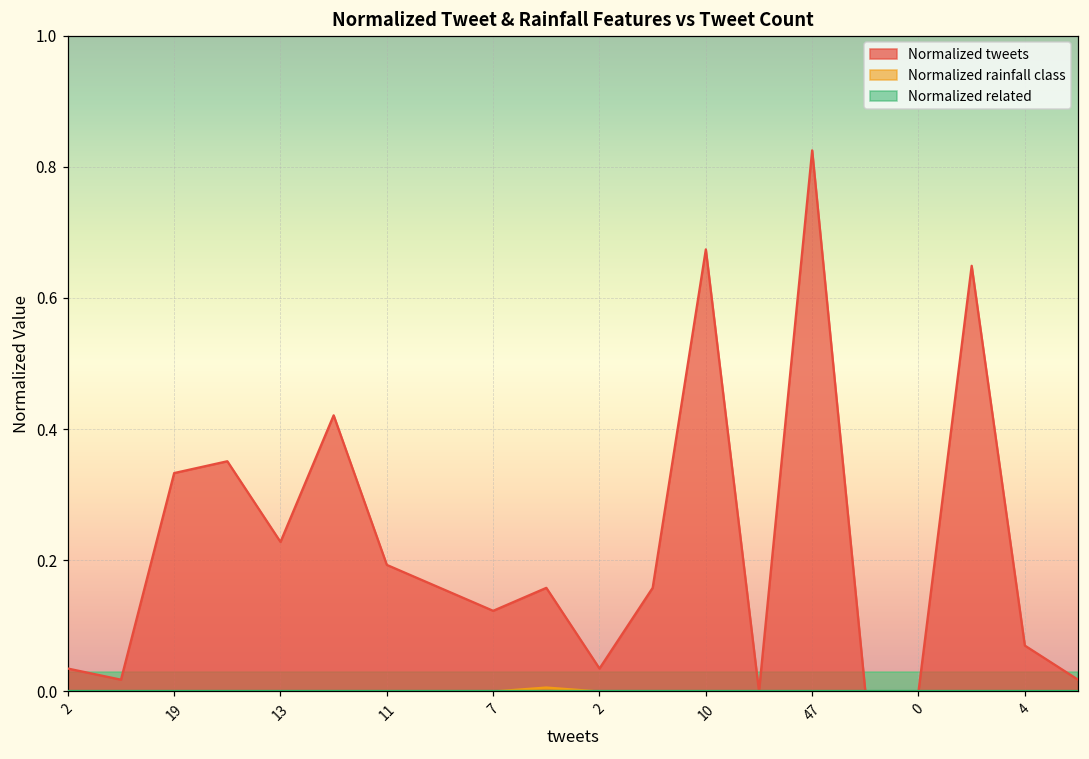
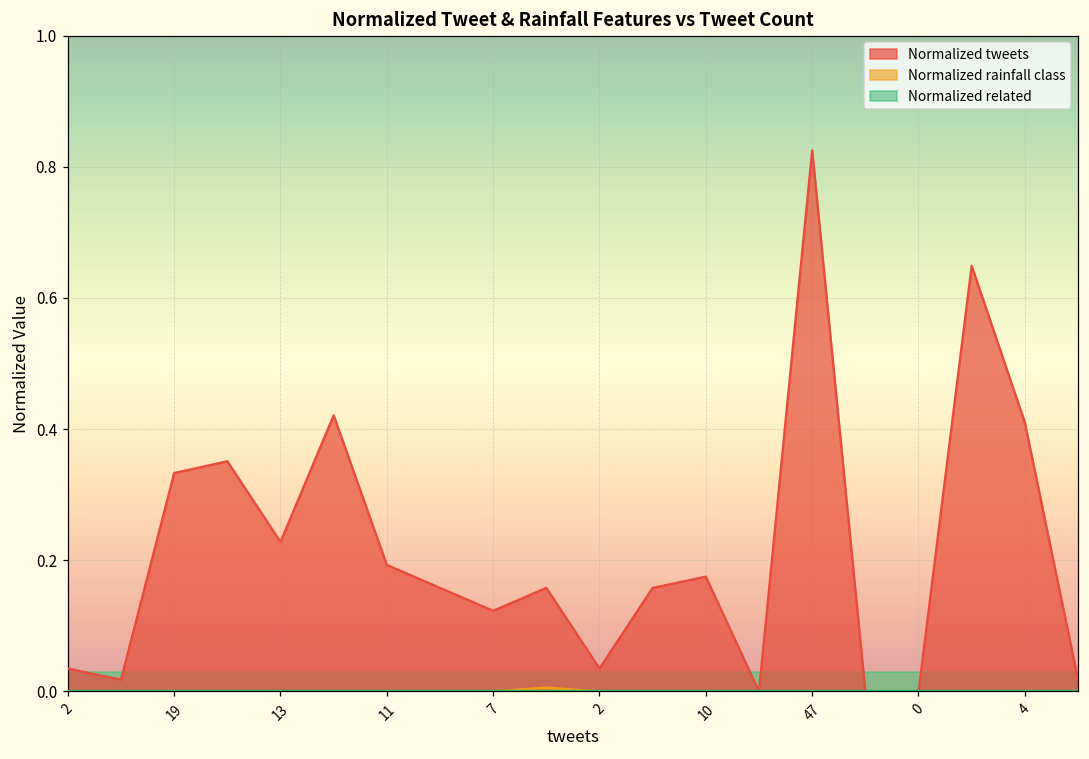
Normalized tweets, 10: 0.67 -> 0.18
Normalized tweets, 4: 0.07 -> 0.41
